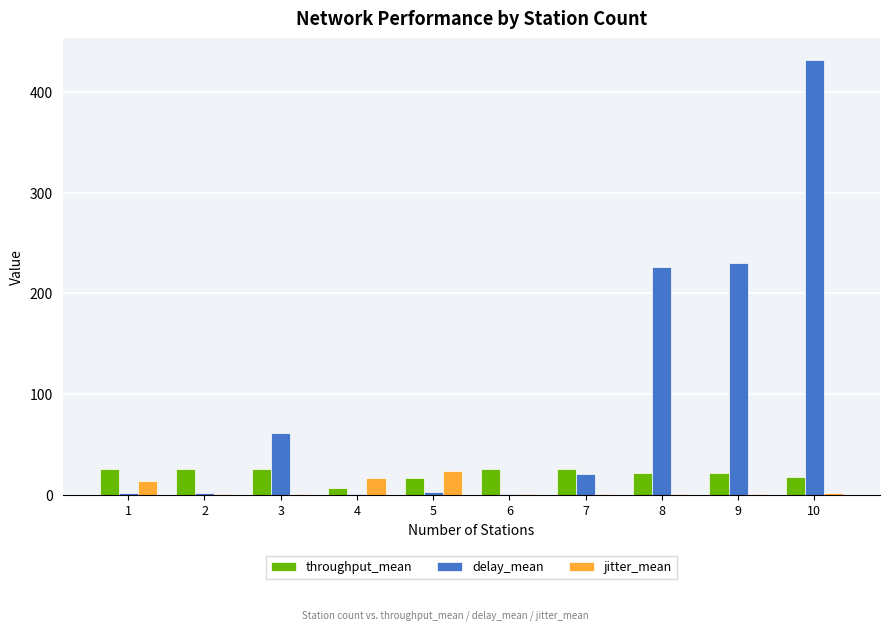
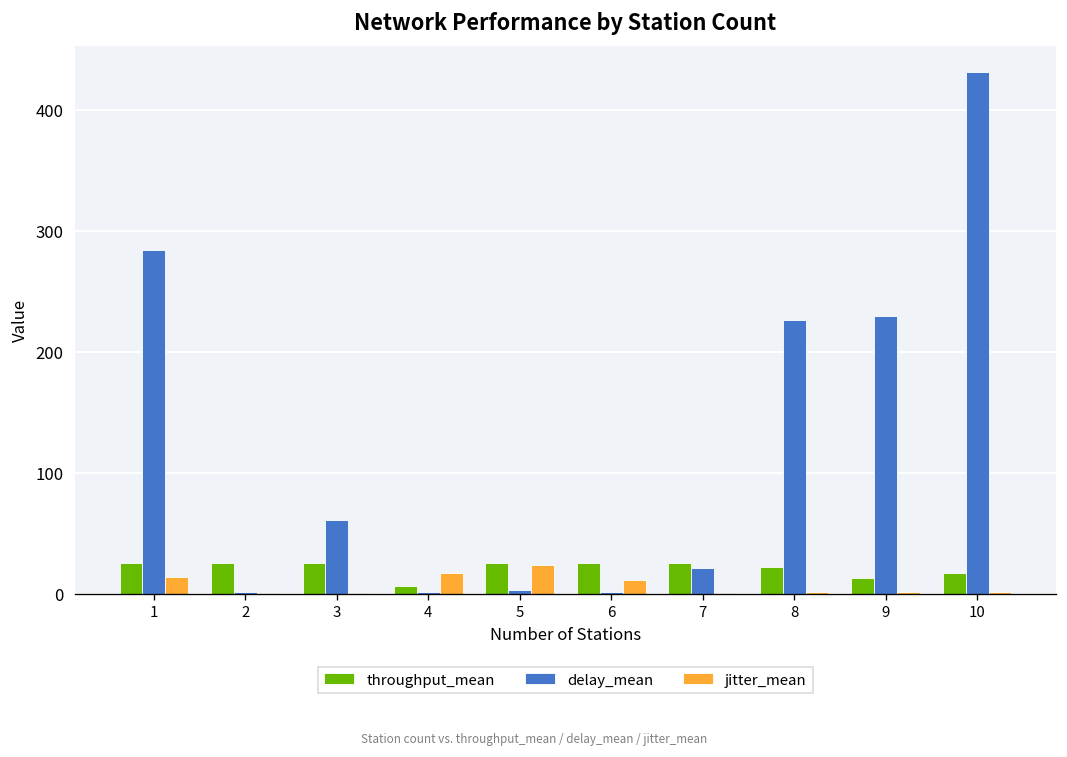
delay_mean, 1: 2 -> 284
throughput_mean, 5: 16 -> 25
jitter_mean, 6: 1 -> 11
throughput_mean, 9: 22 -> 13
